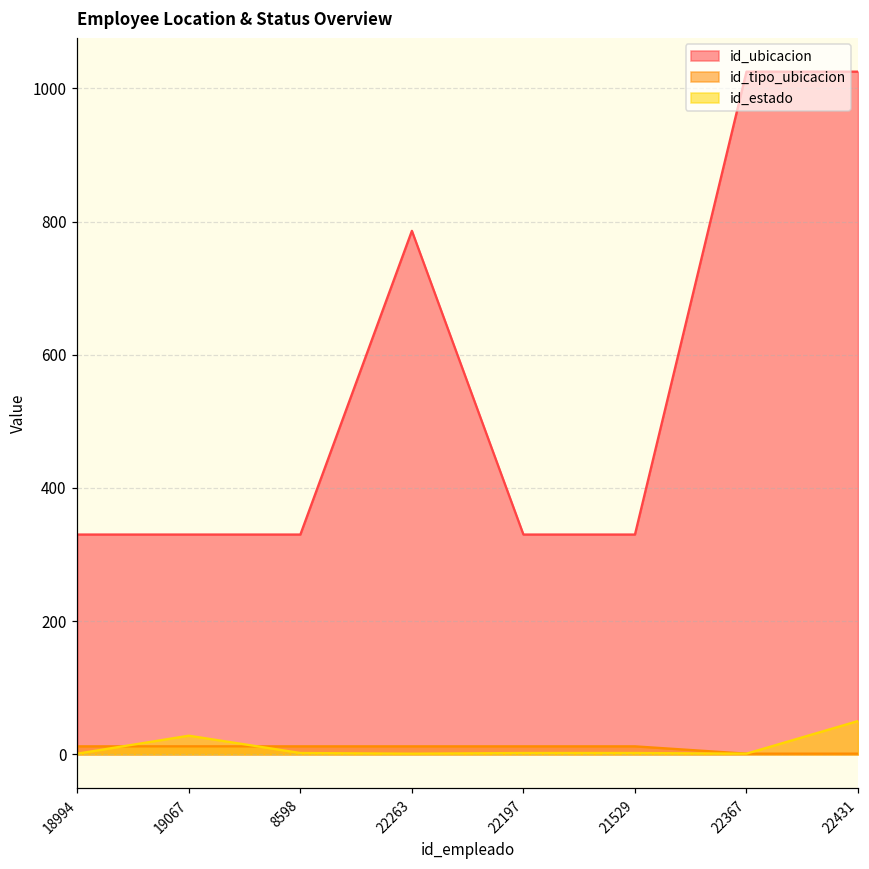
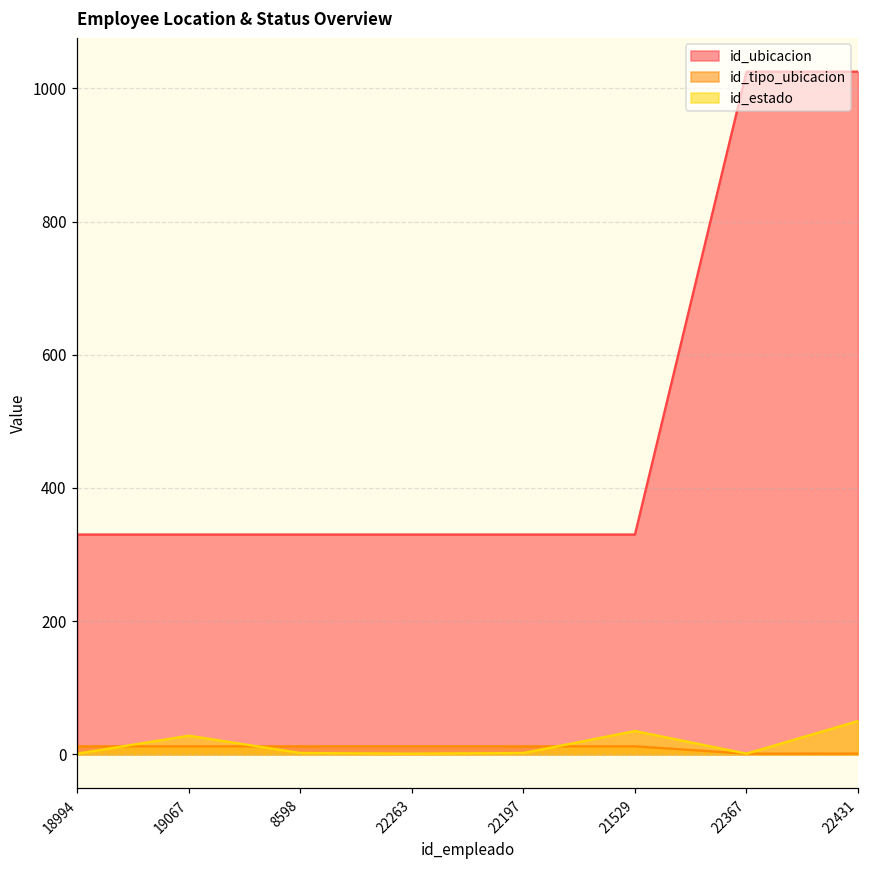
id_ubicacion, 22263: 790 -> 330
id_estado, 21529: 0 -> 40
